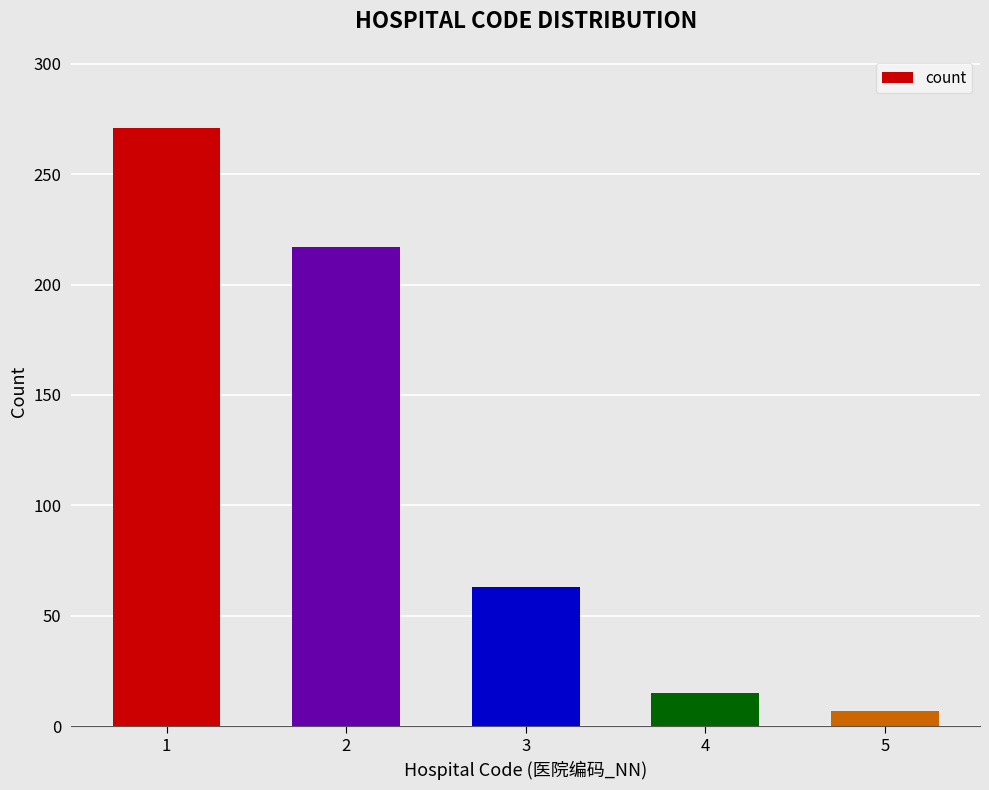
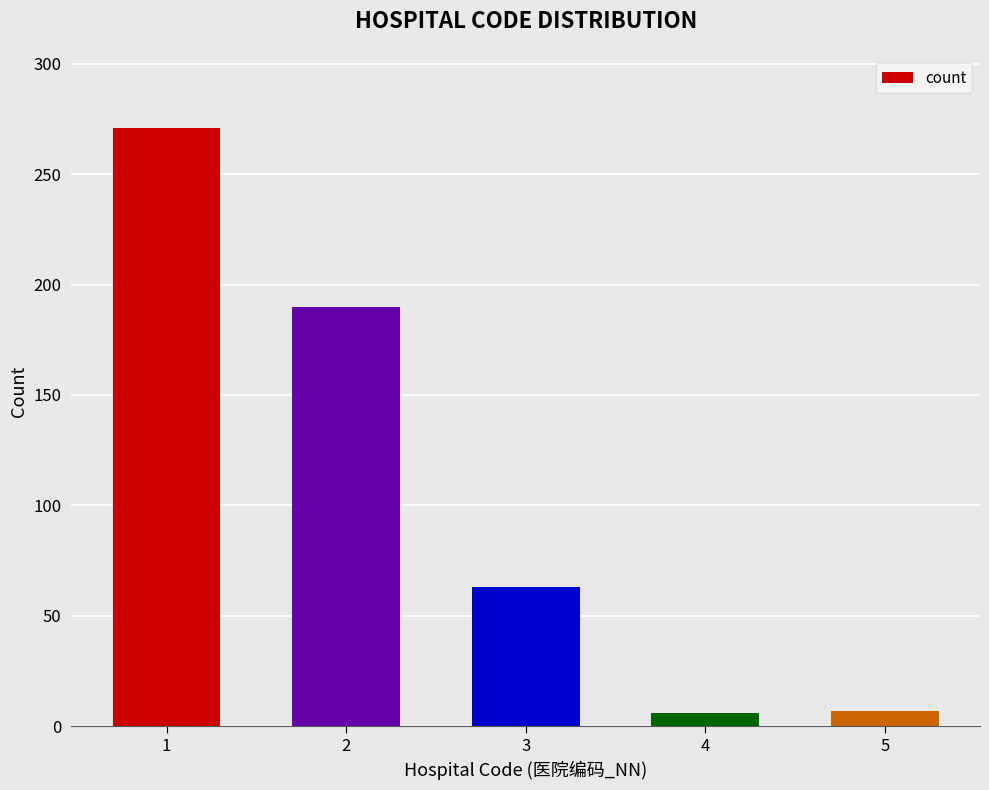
2: 217 -> 190
4: 15 -> 6
